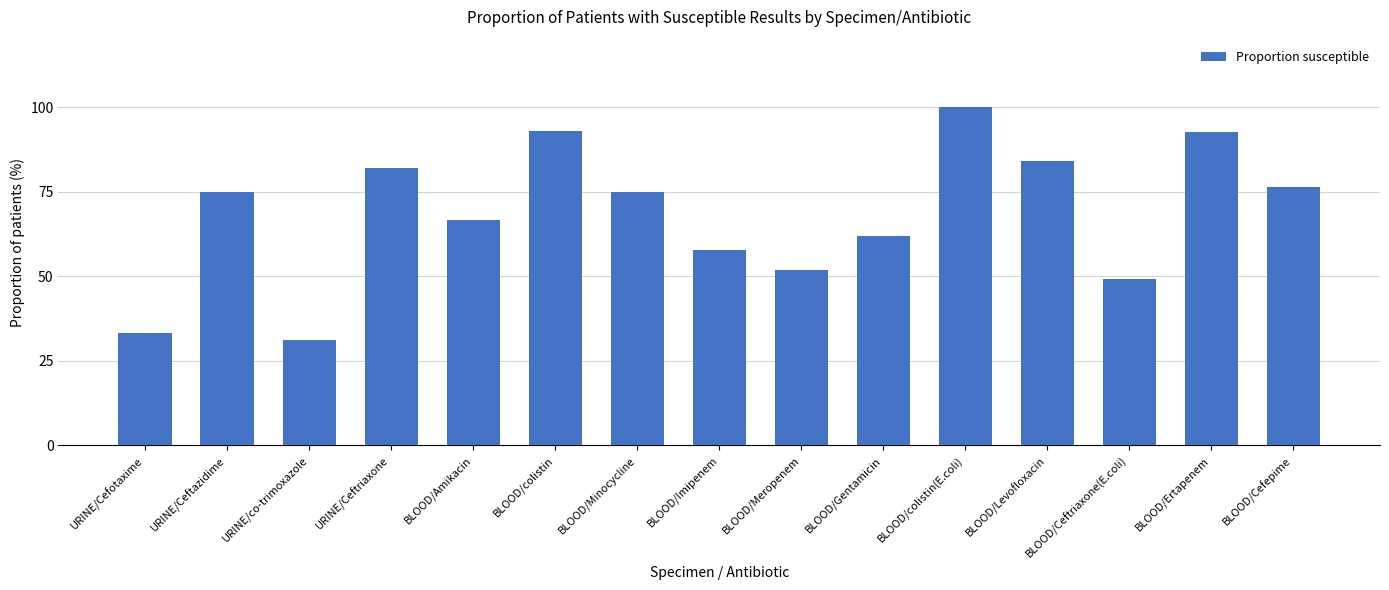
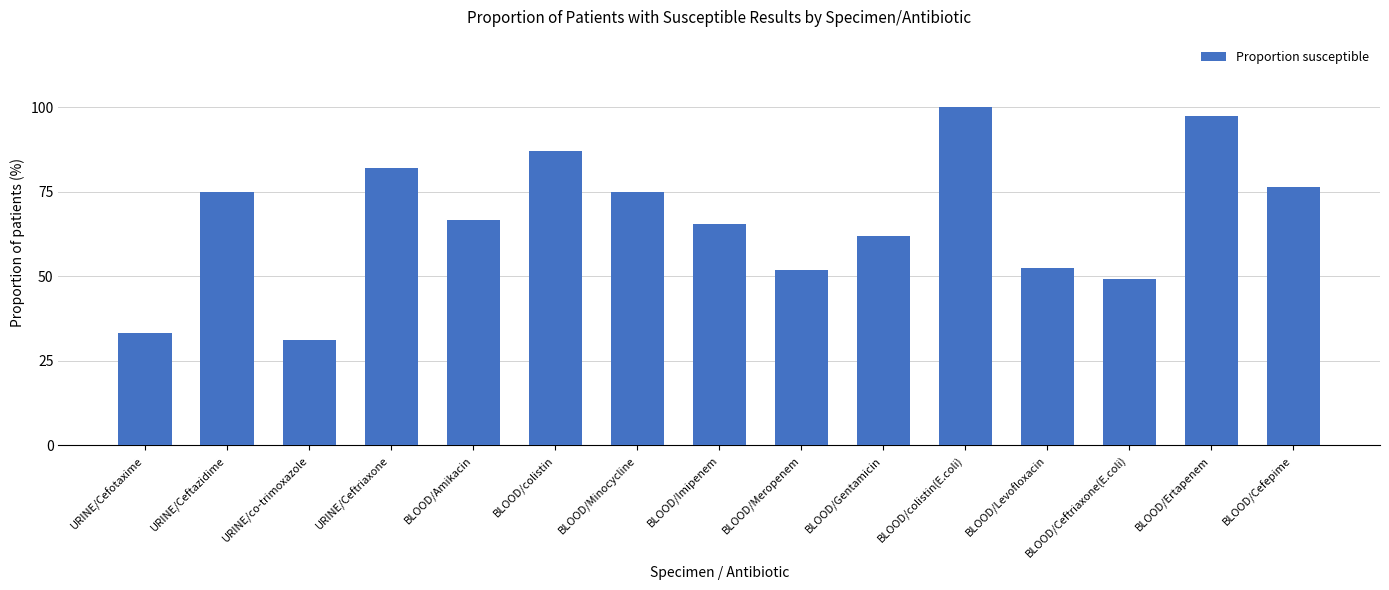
BLOOD/colistin: 93 -> 87
BLOOD/Imipenem: 58 -> 65
BLOOD/Levofloxacin: 84 -> 52
BLOOD/Ertapenem: 93 -> 97
